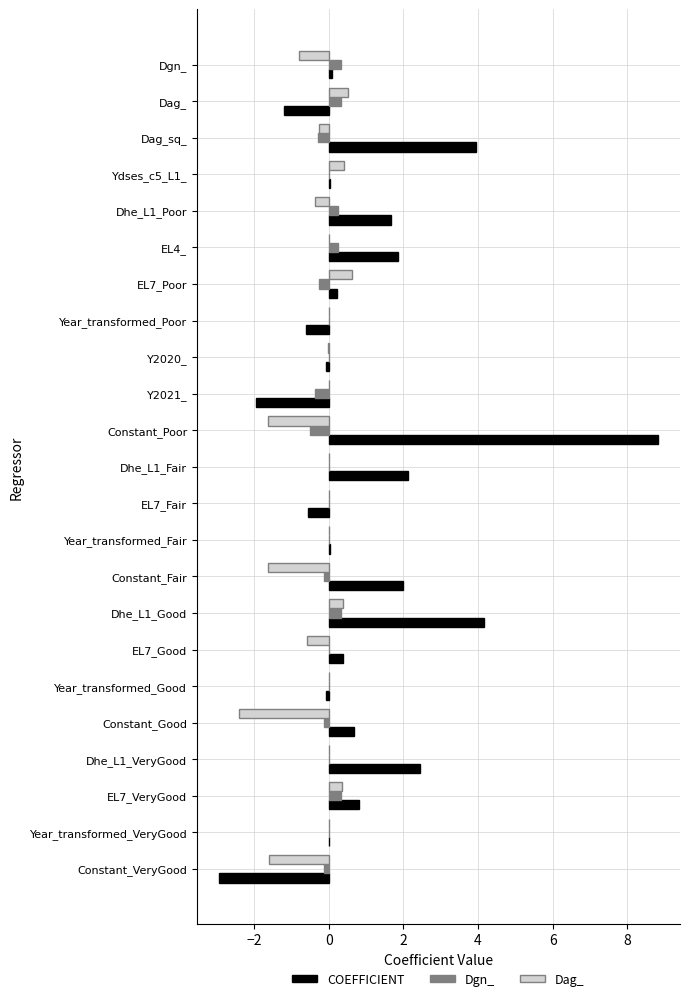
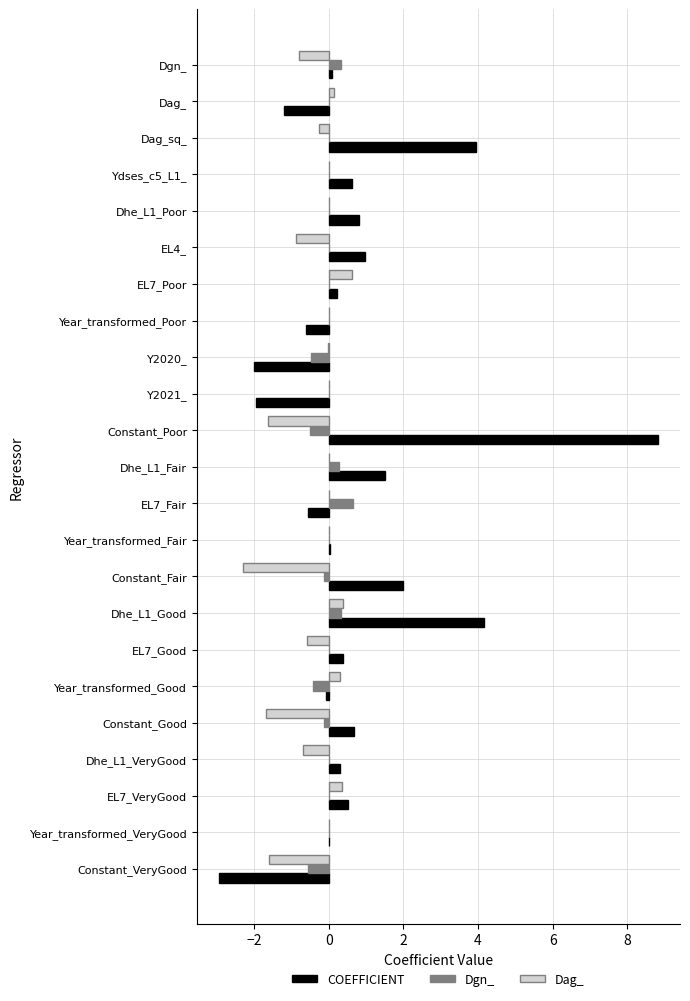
Dag_, Dag_: 0.5 -> 0.1
Dgn_, Dag_: 0.3 -> 0.0
Dgn_, Dag_sq_: -0.3 -> 0.0
Dag_, Ydses_c5_L1_: 0.4 -> 0.0
COEFFICIENT, Ydses_c5_L1_: 0.0 -> 0.6
Dag_, Dhe_L1_Poor: -0.4 -> 0.0
Dgn_, Dhe_L1_Poor: 0.2 -> 0.0
COEFFICIENT, Dhe_L1_Poor: 1.7 -> 0.8
Dag_, EL4_: 0.0 -> -0.9
Dgn_, EL4_: 0.2 -> 0.0
COEFFICIENT, EL4_: 1.9 -> 1.0
Dgn_, EL7_Poor: -0.3 -> 0.0
Dgn_, Y2020_: 0.0 -> -0.5
COEFFICIENT, Y2020_: -0.1 -> -2.0
Dgn_, Y2021_: -0.4 -> 0.0
Dgn_, Dhe_L1_Fair: 0.0 -> 0.3
COEFFICIENT, Dhe_L1_Fair: 2.1 -> 1.5
Dgn_, EL7_Fair: 0.0 -> 0.7
Dag_, Constant_Fair: -1.6 -> -2.3
Dag_, Year_transformed_Good: 0.0 -> 0.3
Dgn_, Year_transformed_Good: 0.0 -> -0.4
Dag_, Constant_Good: -2.4 -> -1.7
Dag_, Dhe_L1_VeryGood: 0.0 -> -0.7
COEFFICIENT, Dhe_L1_VeryGood: 2.4 -> 0.3
Dgn_, EL7_VeryGood: 0.3 -> 0.0
COEFFICIENT, EL7_VeryGood: 0.8 -> 0.5
Dgn_, Constant_VeryGood: -0.1 -> -0.5
